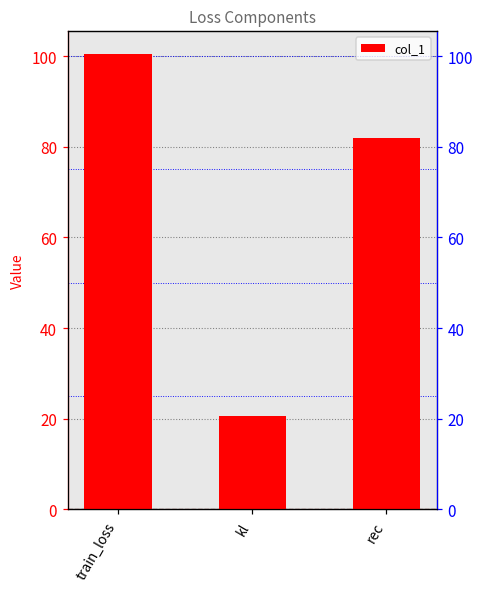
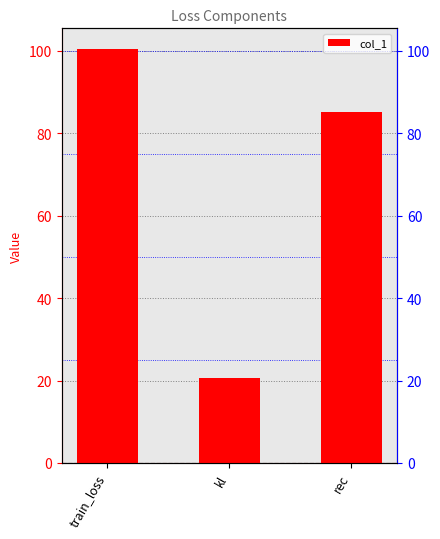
rec: 82 -> 85
